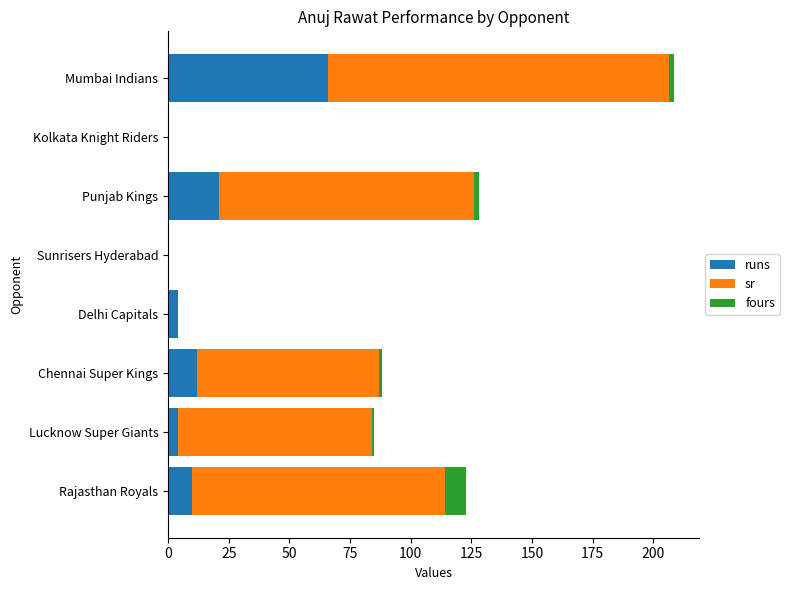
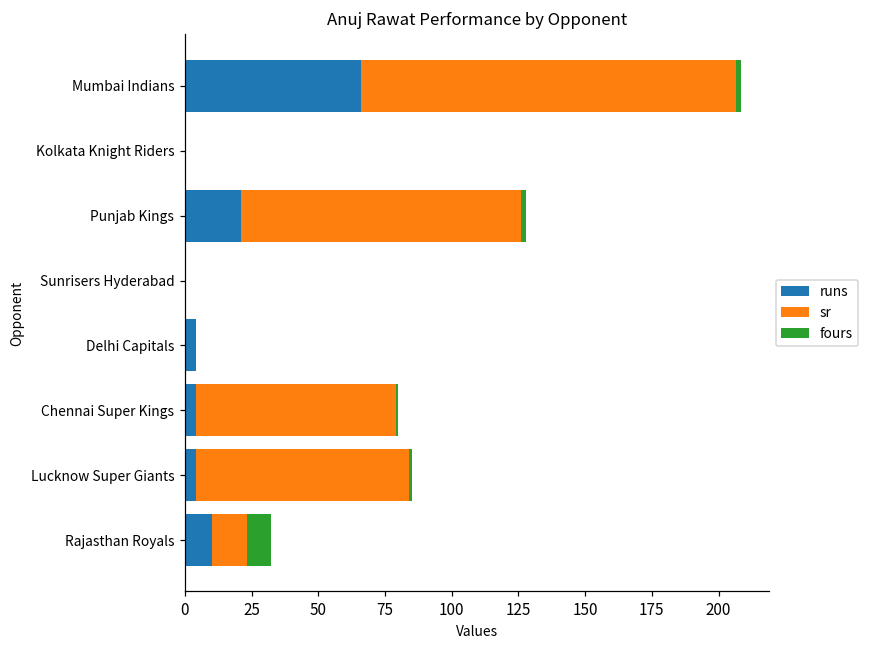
runs, Chennai Super Kings: 12 -> 4
sr, Rajasthan Royals: 104 -> 13
